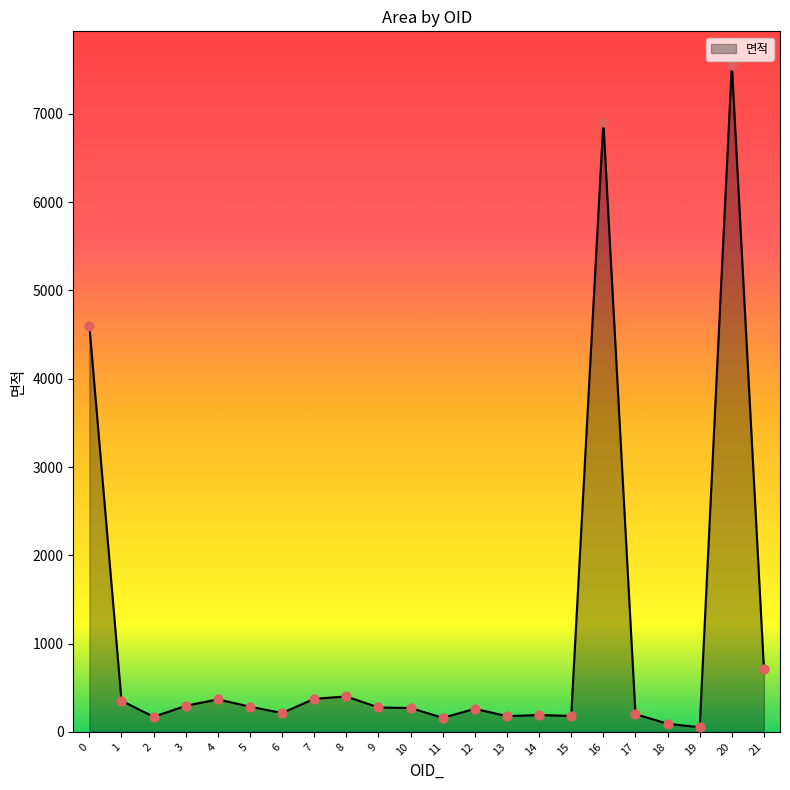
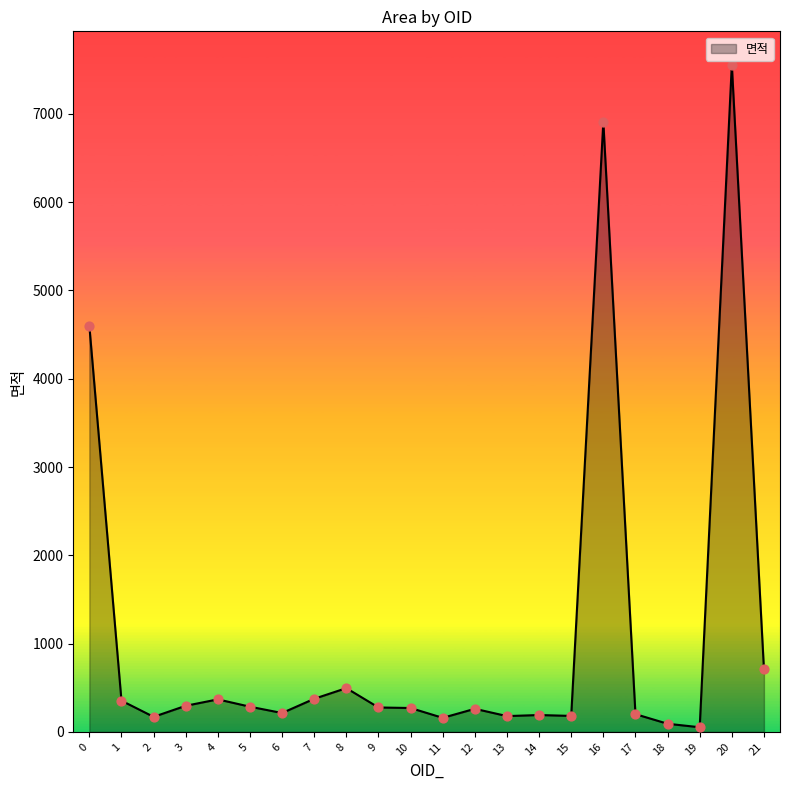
8: 400 -> 500
